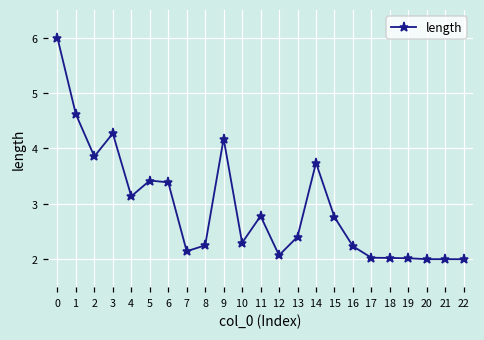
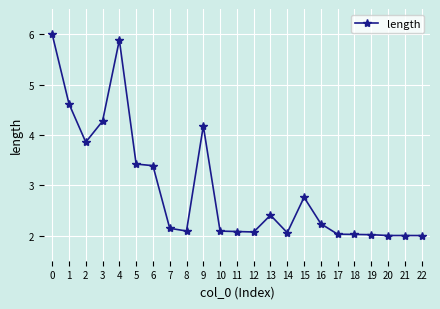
4: 3.1 -> 5.9
8: 2.2 -> 2.1
10: 2.3 -> 2.1
11: 2.8 -> 2.1
14: 3.7 -> 2.1
